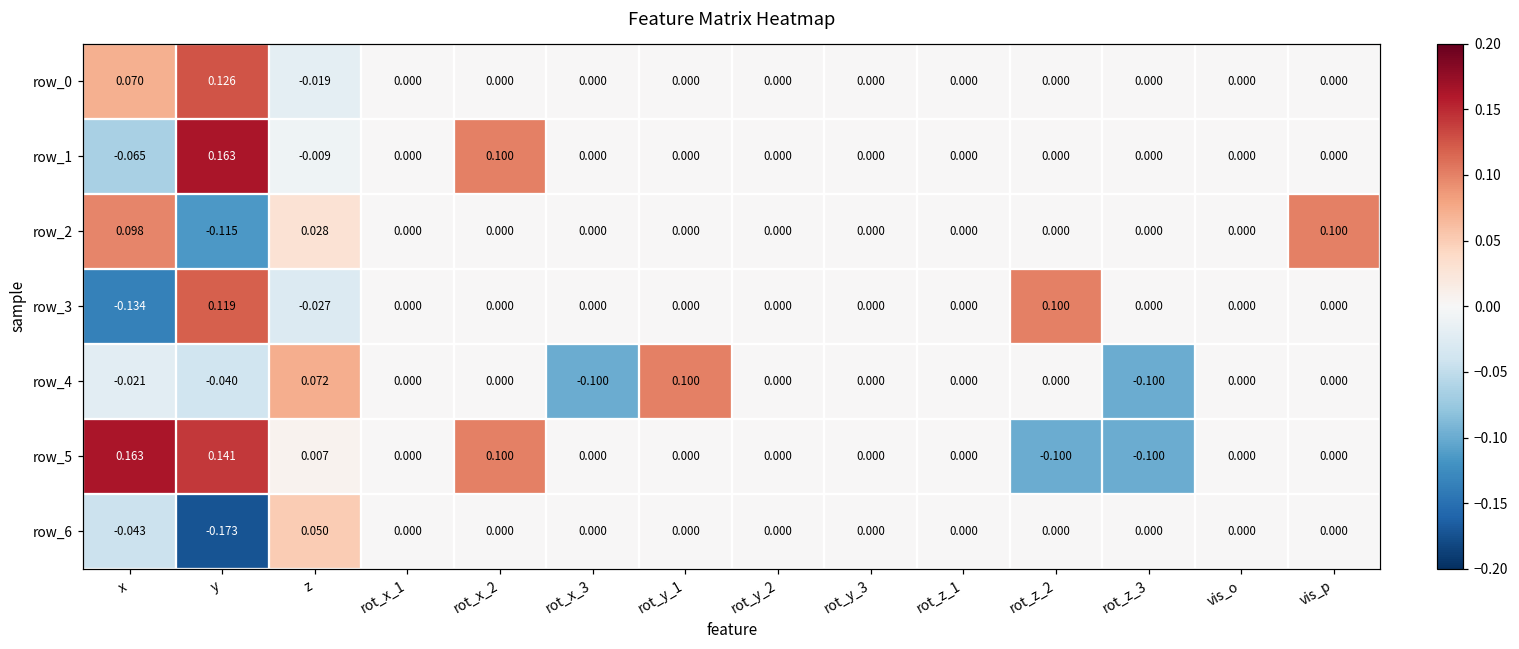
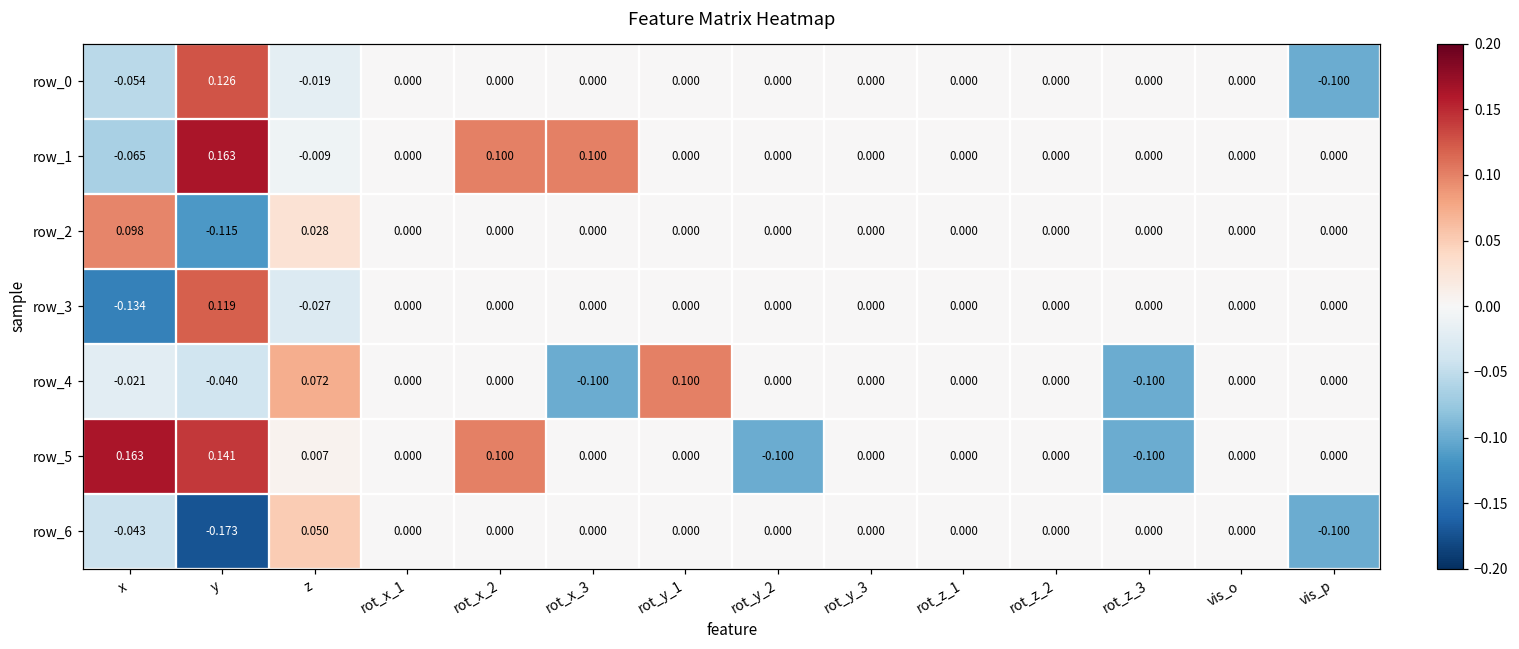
row_0, x: 0.070 -> -0.054
row_0, vis_p: 0.000 -> -0.100
row_1, rot_x_3: 0.000 -> 0.100
row_2, vis_p: 0.100 -> 0.000
row_3, rot_z_2: 0.100 -> 0.000
row_5, rot_y_2: 0.000 -> -0.100
row_5, rot_z_2: -0.100 -> 0.000
row_6, vis_p: 0.000 -> -0.100
